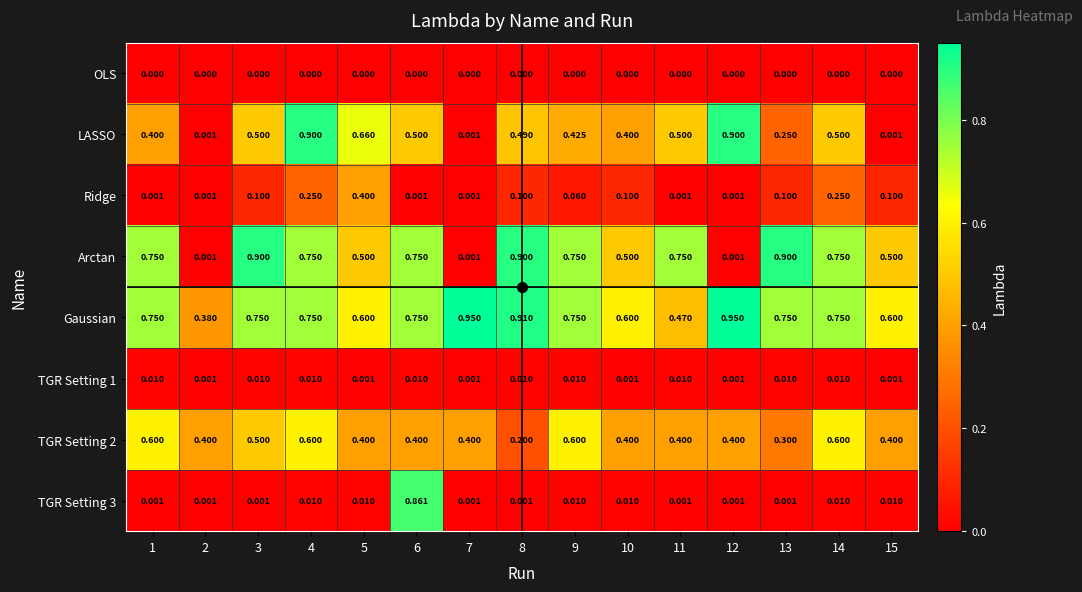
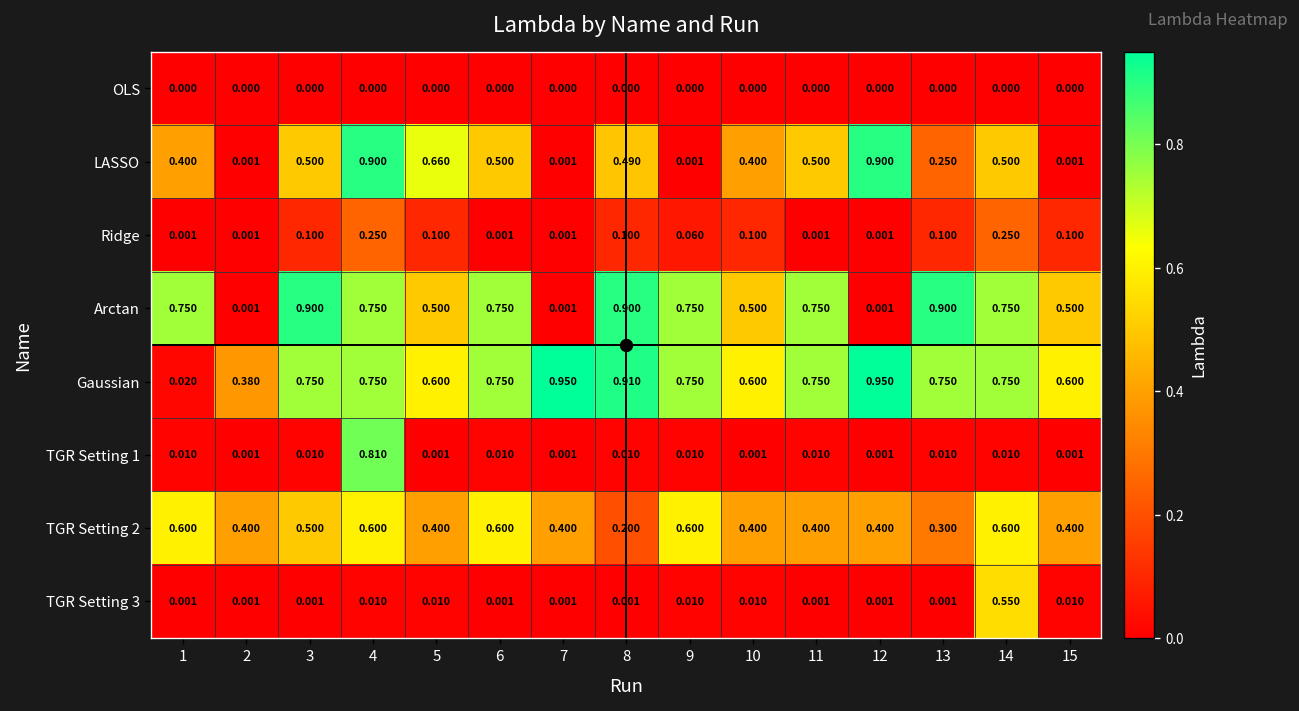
LASSO, 9: 0.425 -> 0.001
Ridge, 5: 0.400 -> 0.100
Gaussian, 1: 0.750 -> 0.020
Gaussian, 11: 0.470 -> 0.750
TGR Setting 1, 4: 0.010 -> 0.810
TGR Setting 2, 6: 0.400 -> 0.600
TGR Setting 3, 6: 0.861 -> 0.001
TGR Setting 3, 14: 0.010 -> 0.550
